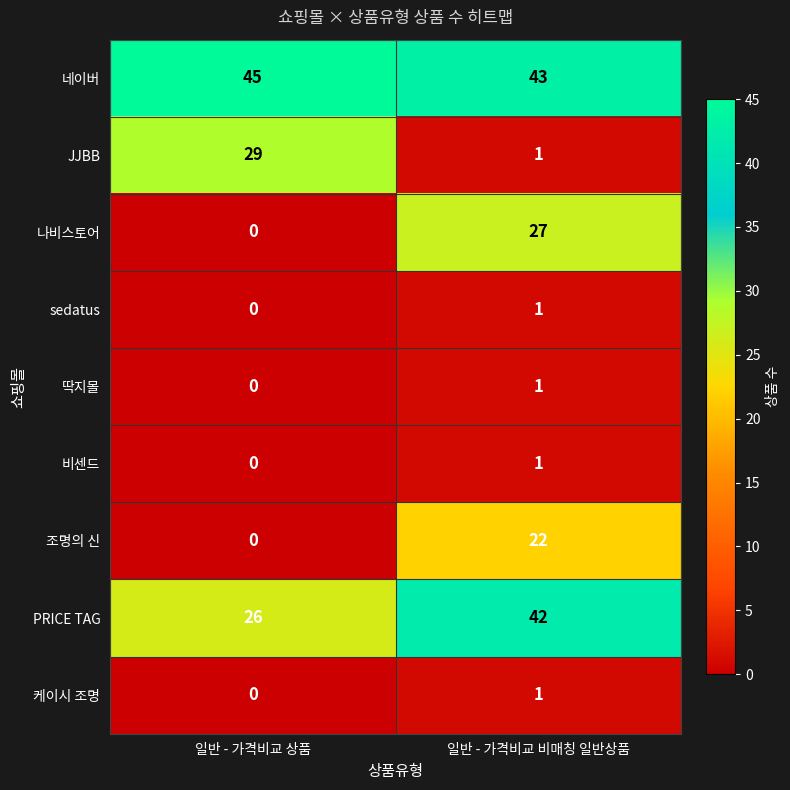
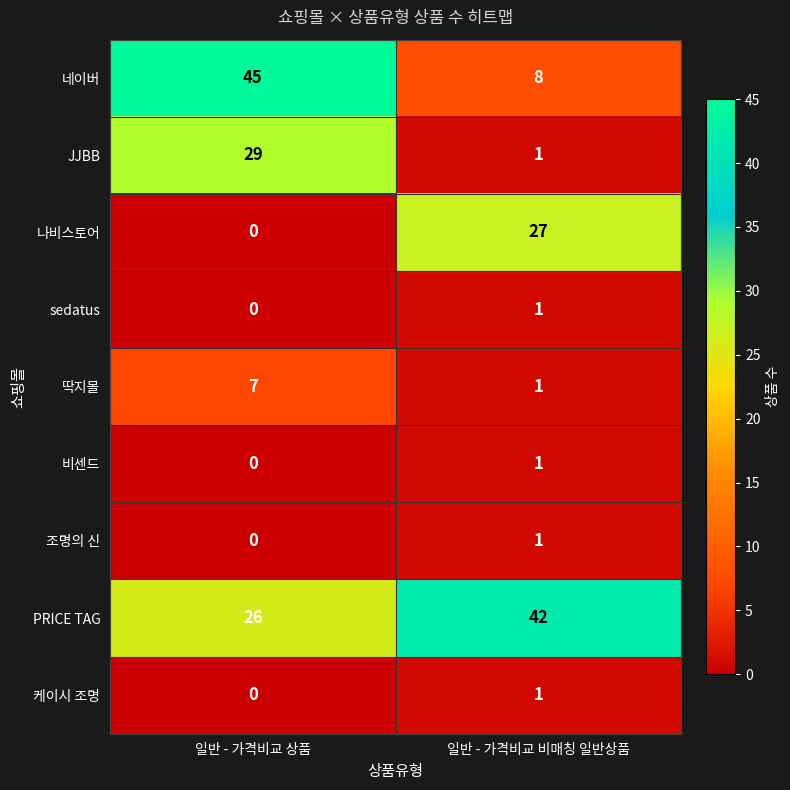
네이버, 일반 - 가격비교 비매칭 일반상품: 43 -> 8
딱지몰, 일반 - 가격비교 상품: 0 -> 7
조명의 신, 일반 - 가격비교 비매칭 일반상품: 22 -> 1
